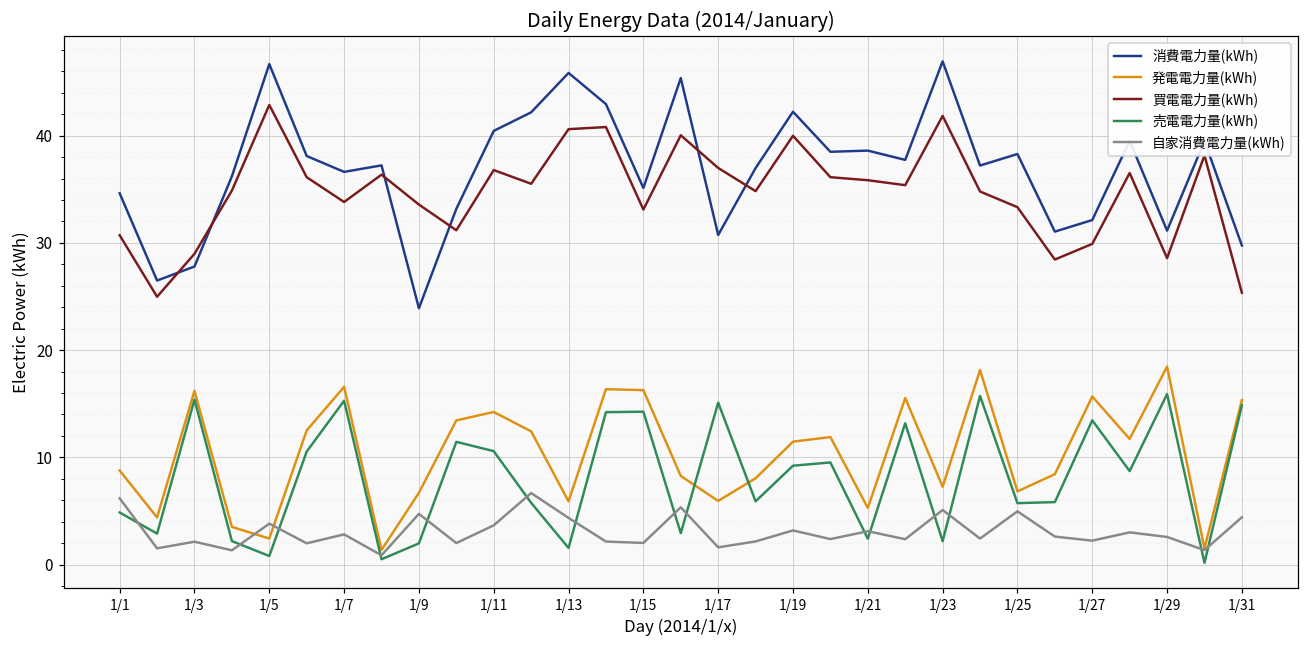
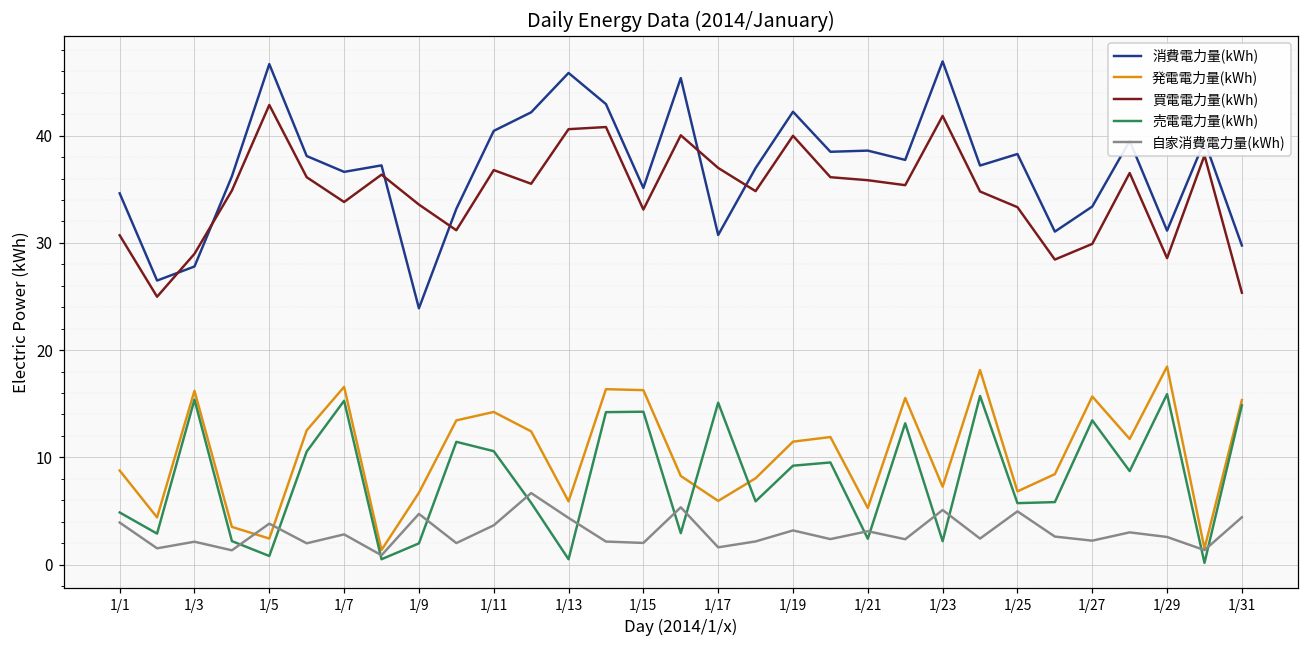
自家消費電力量(kWh), 1/1: 6 -> 4
売電電力量(kWh), 1/13: 2 -> 0
消費電力量(kWh), 1/27: 32 -> 33
